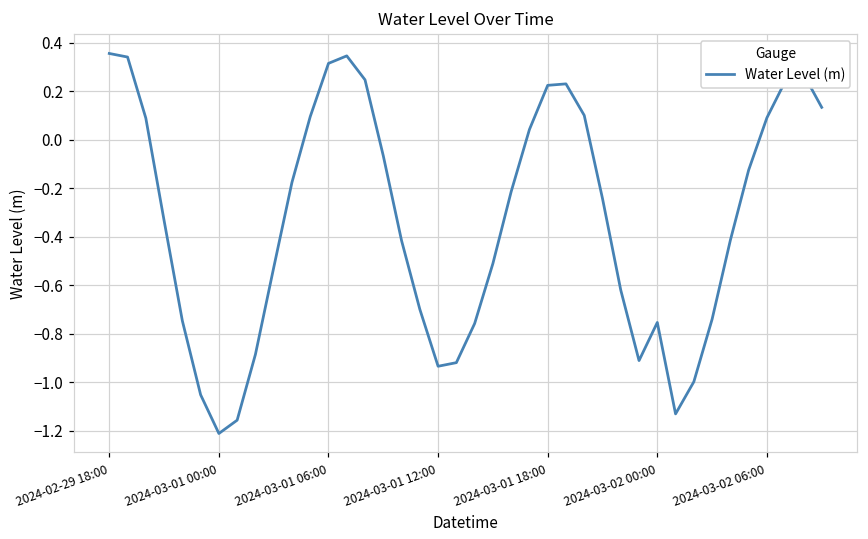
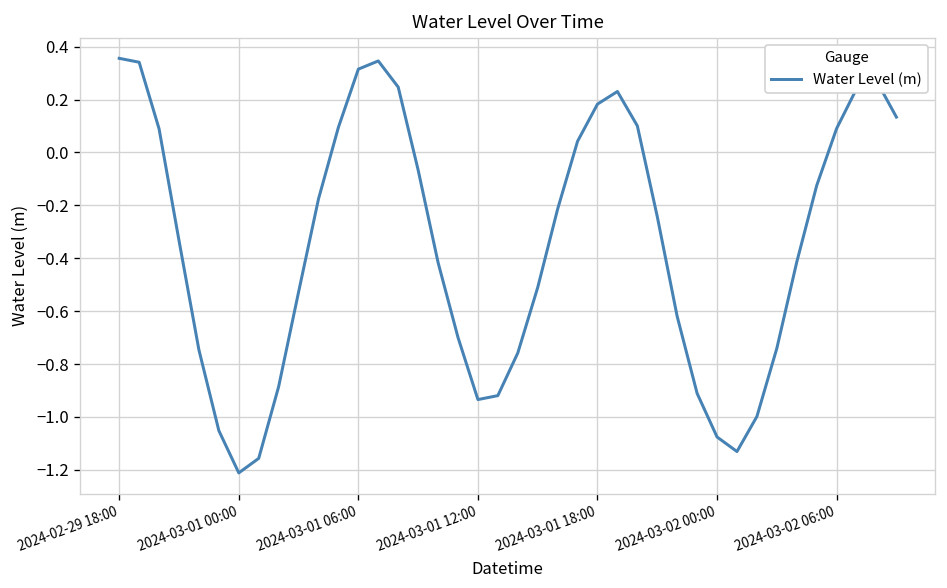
2024-03-01 18:00: 0.22 -> 0.18
2024-03-02 00:00: -0.75 -> -1.08
